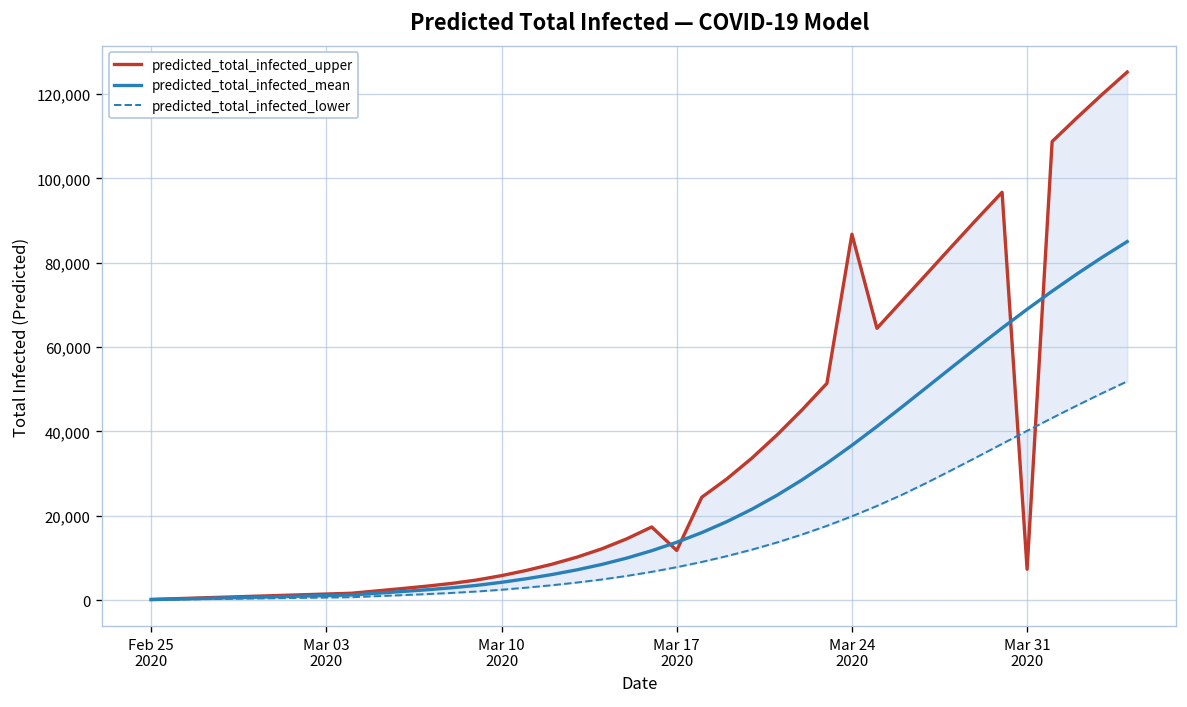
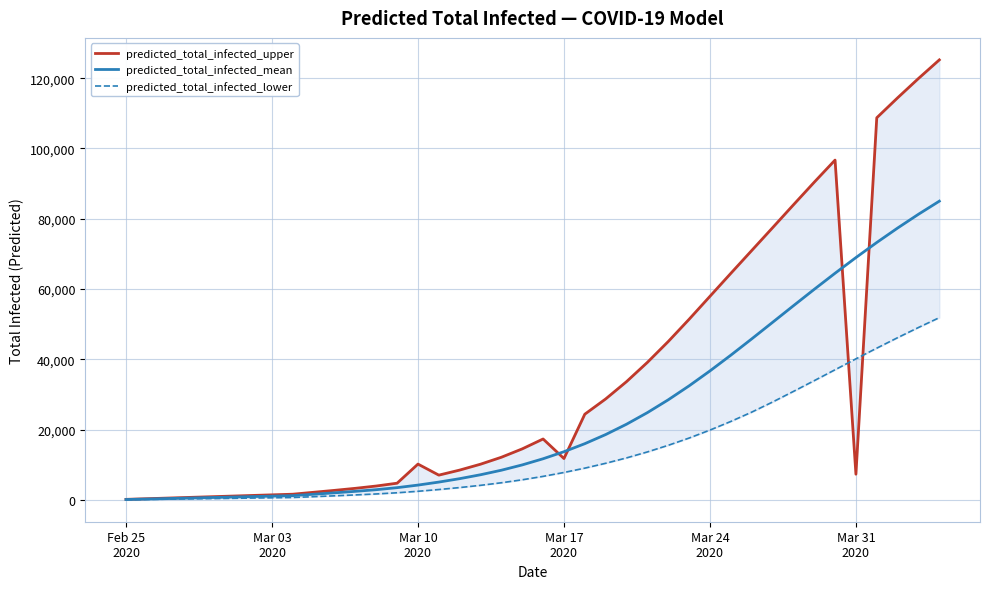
predicted_total_infected_upper, Mar 10 2020: 6,000 -> 10,000
predicted_total_infected_upper, Mar 24 2020: 87,000 -> 58,000
